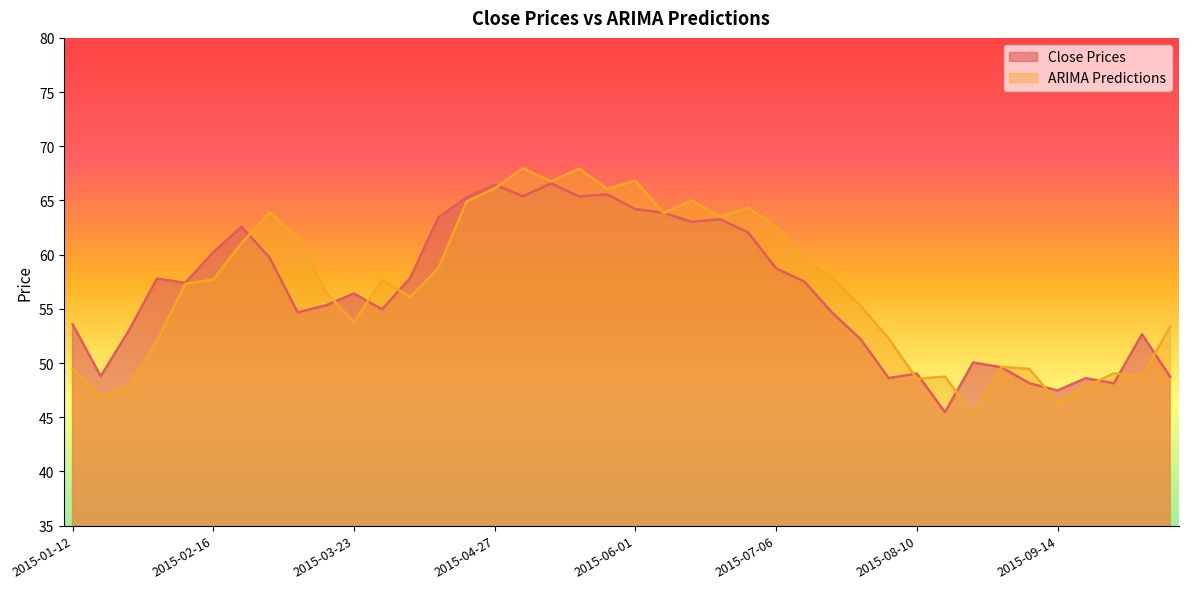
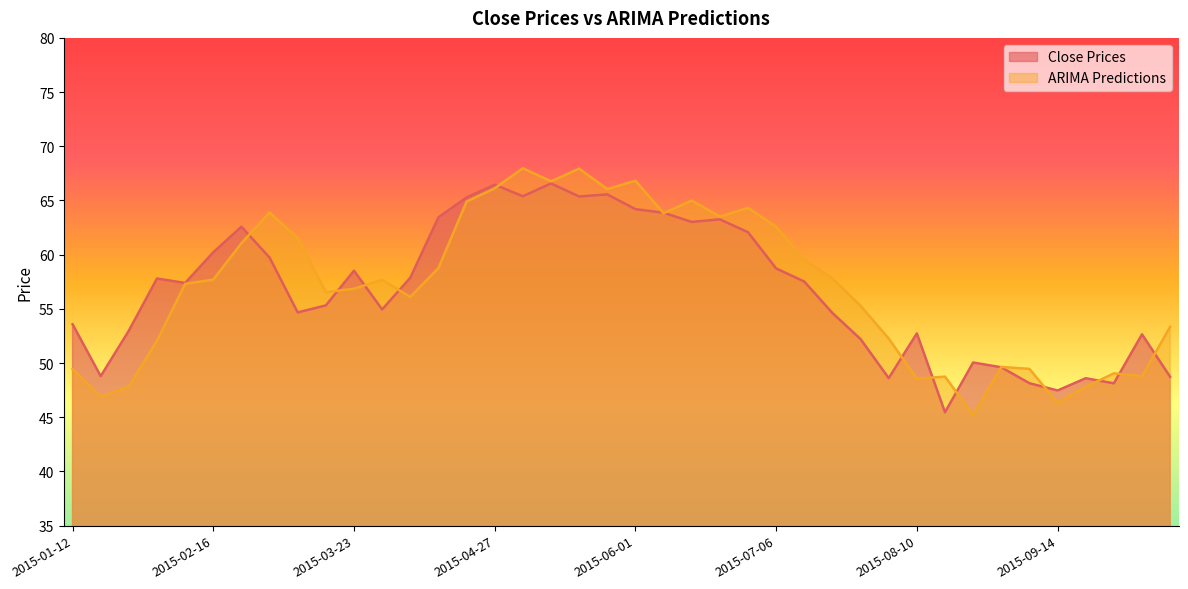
Close Prices, 2015-03-23: 56.4 -> 58.5
ARIMA Predictions, 2015-03-23: 53.8 -> 56.9
Close Prices, 2015-08-10: 49.0 -> 52.7
